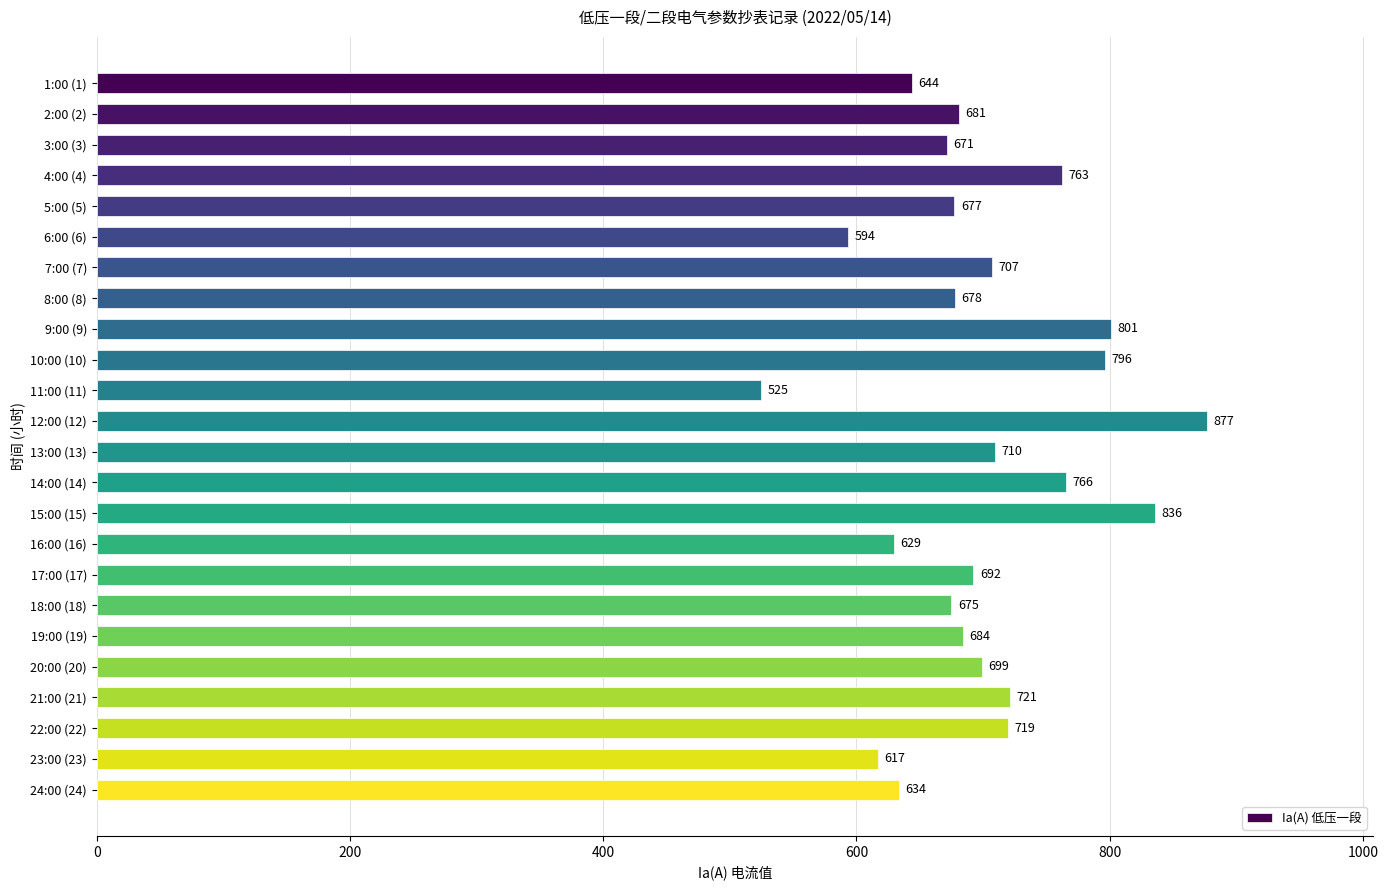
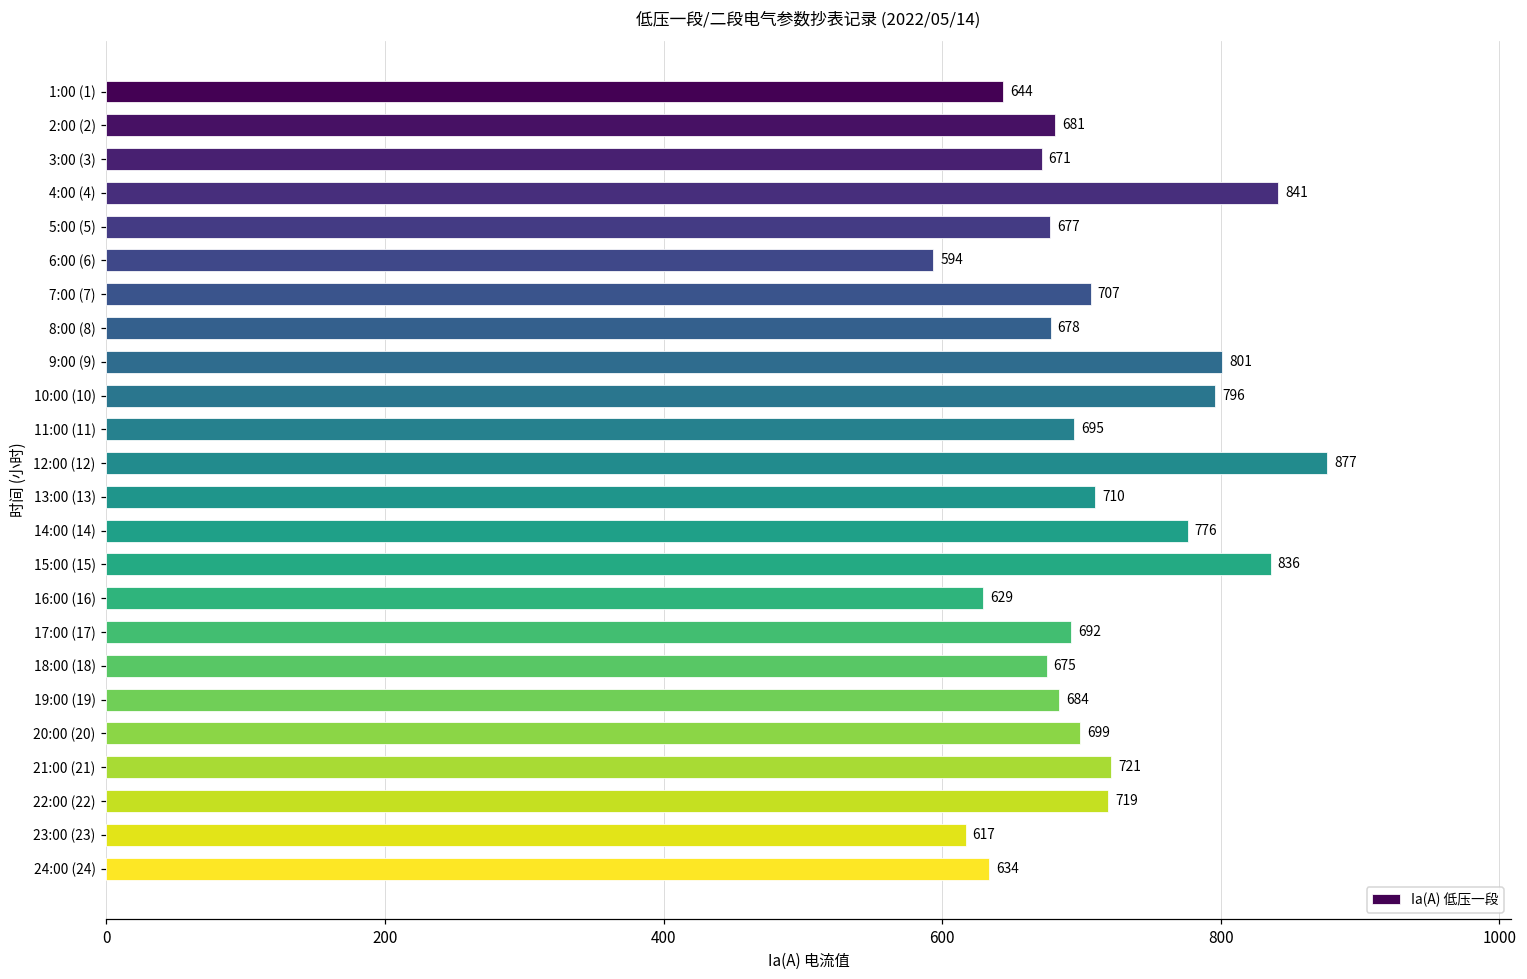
4:00 (4): 763 -> 841
11:00 (11): 525 -> 695
14:00 (14): 766 -> 776
